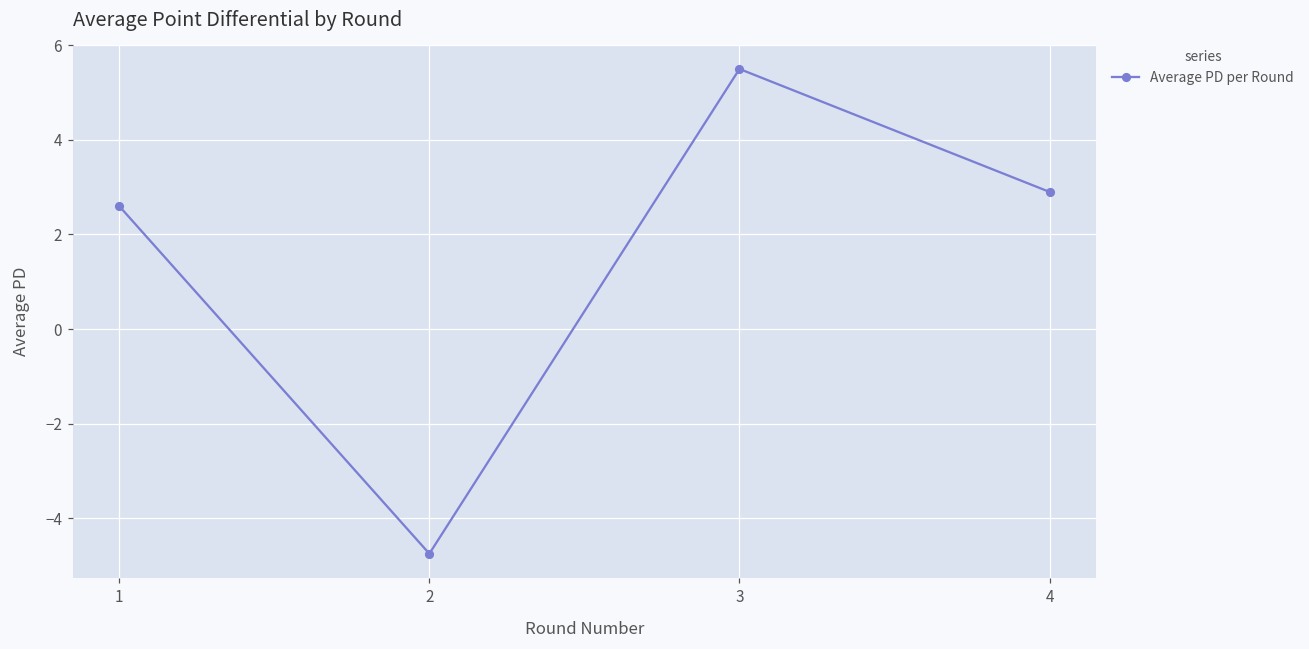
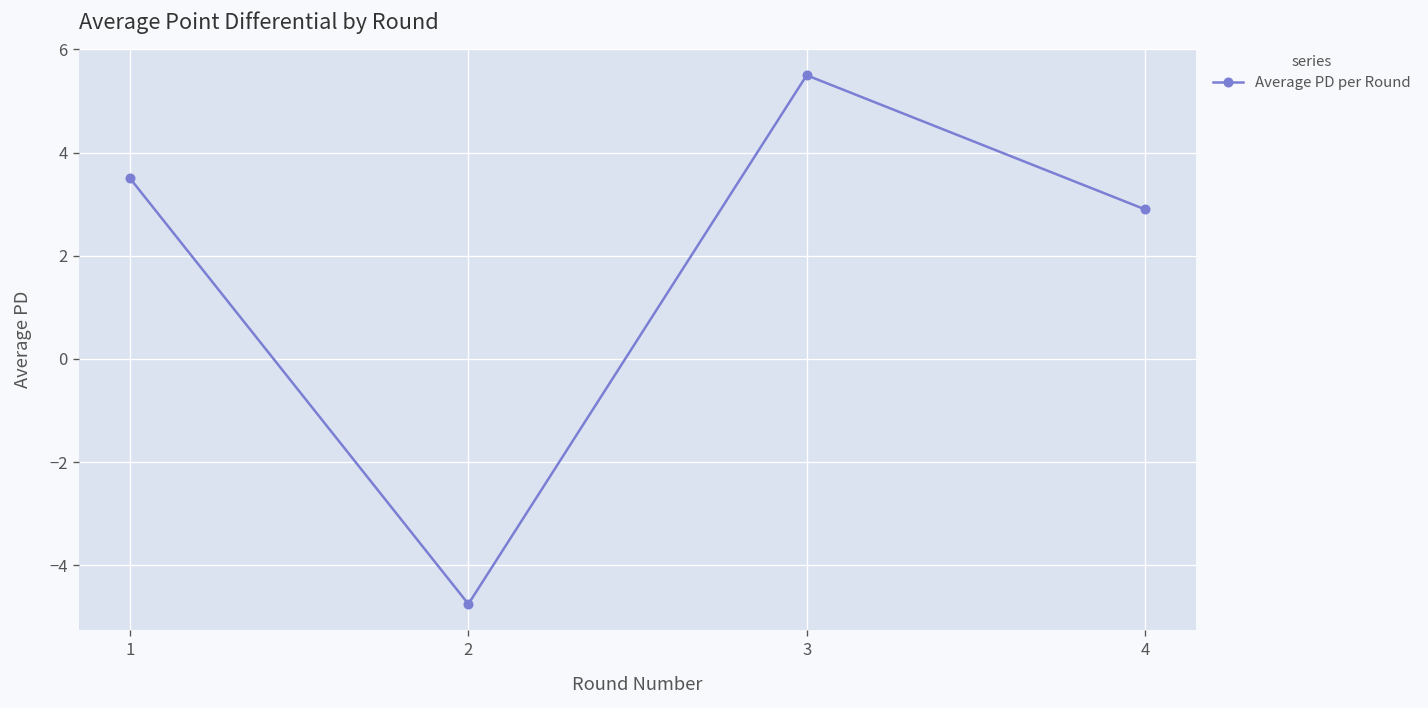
1: 2.6 -> 3.5
